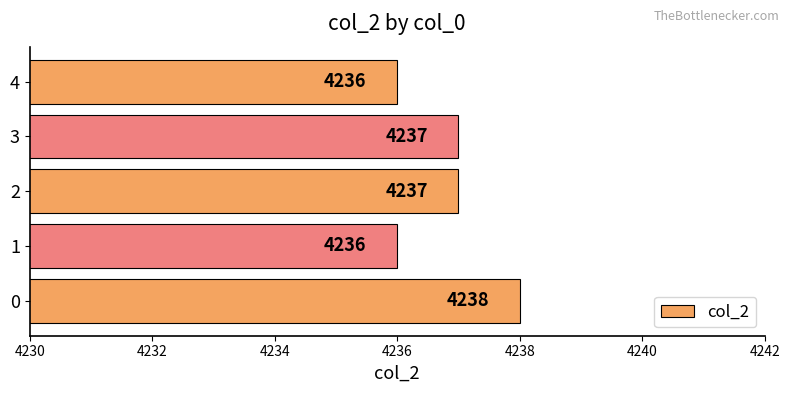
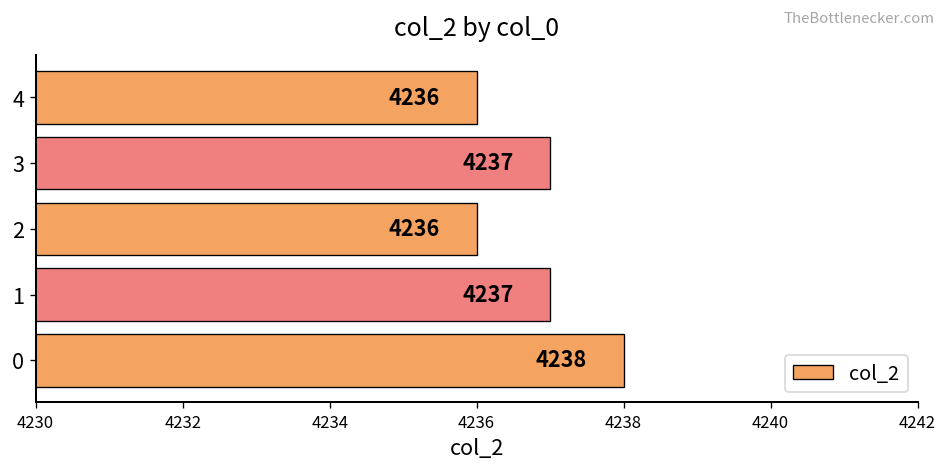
2: 4237 -> 4236
1: 4236 -> 4237
